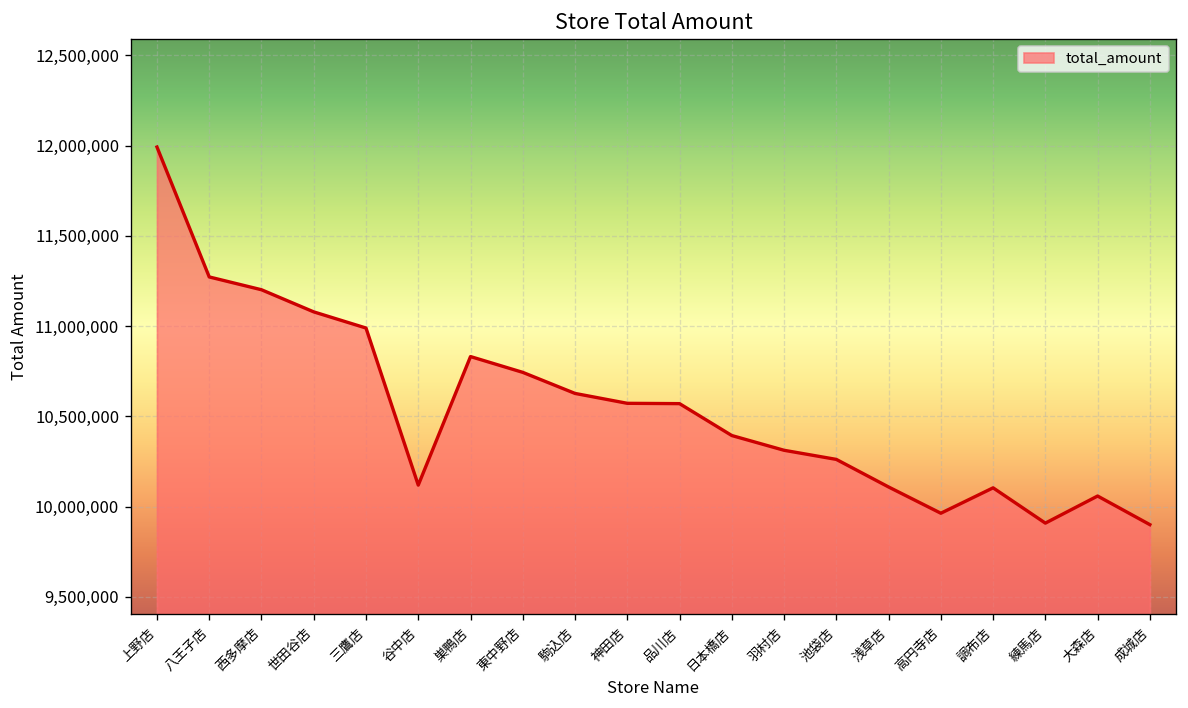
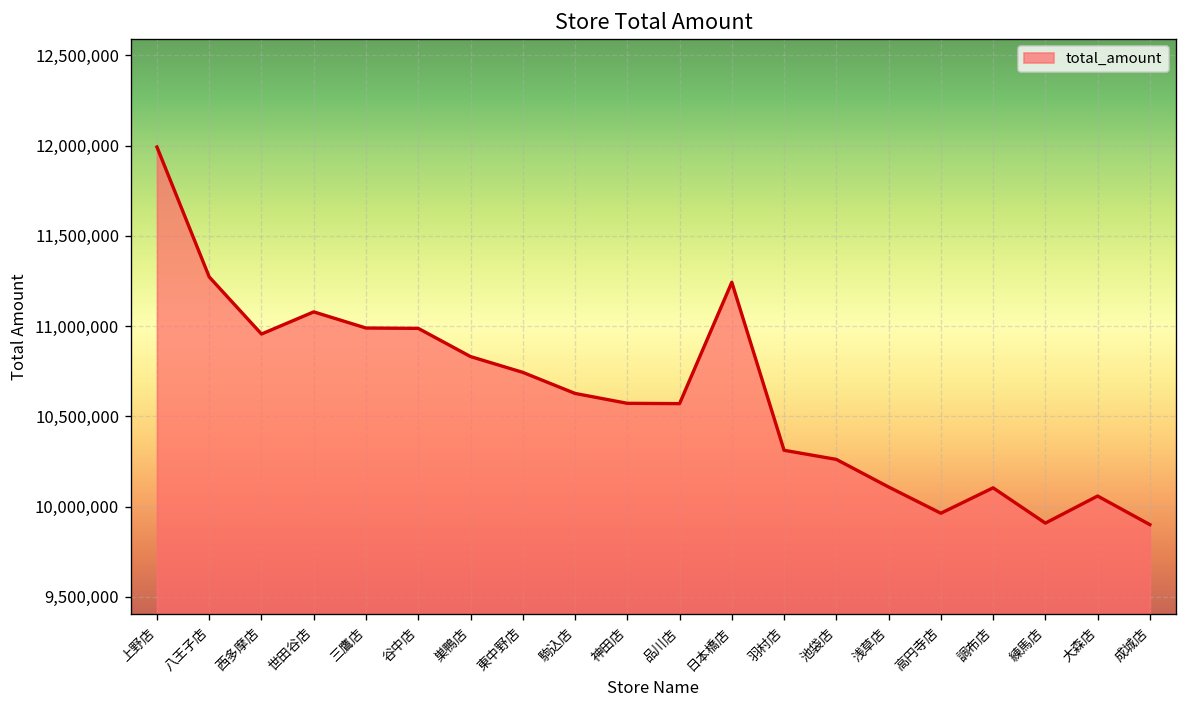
西多摩店: 11,200,000 -> 10,960,000
谷中店: 10,120,000 -> 10,990,000
日本橋店: 10,390,000 -> 11,240,000
